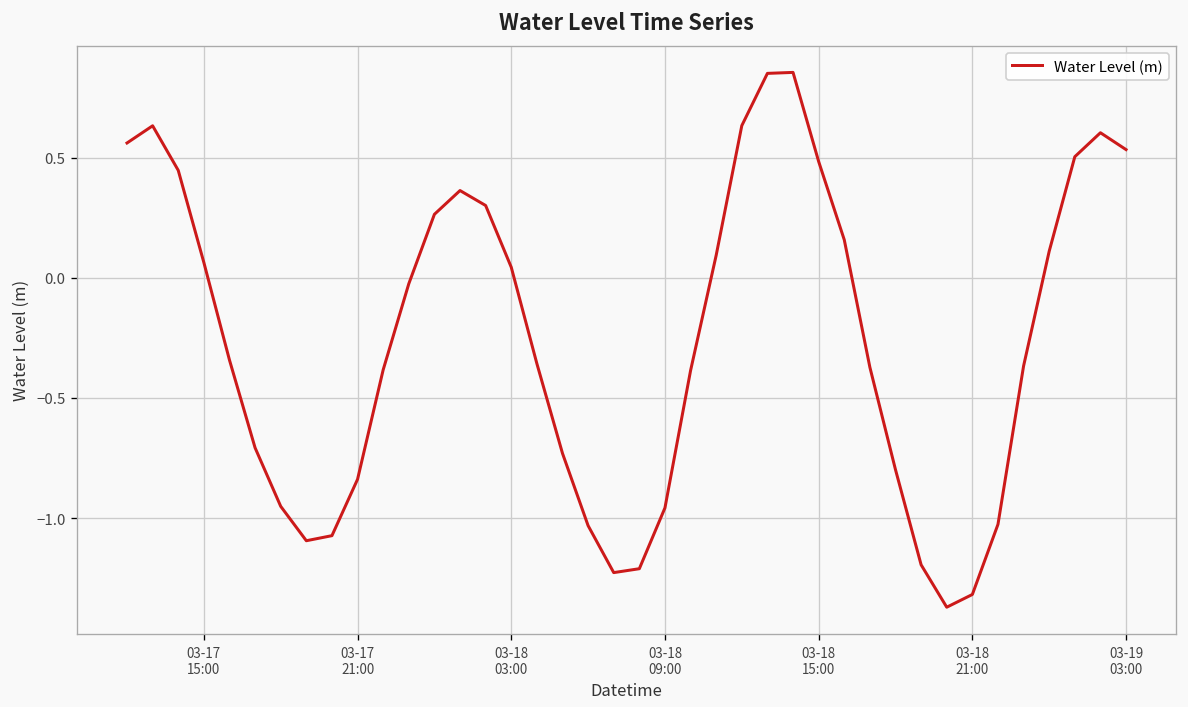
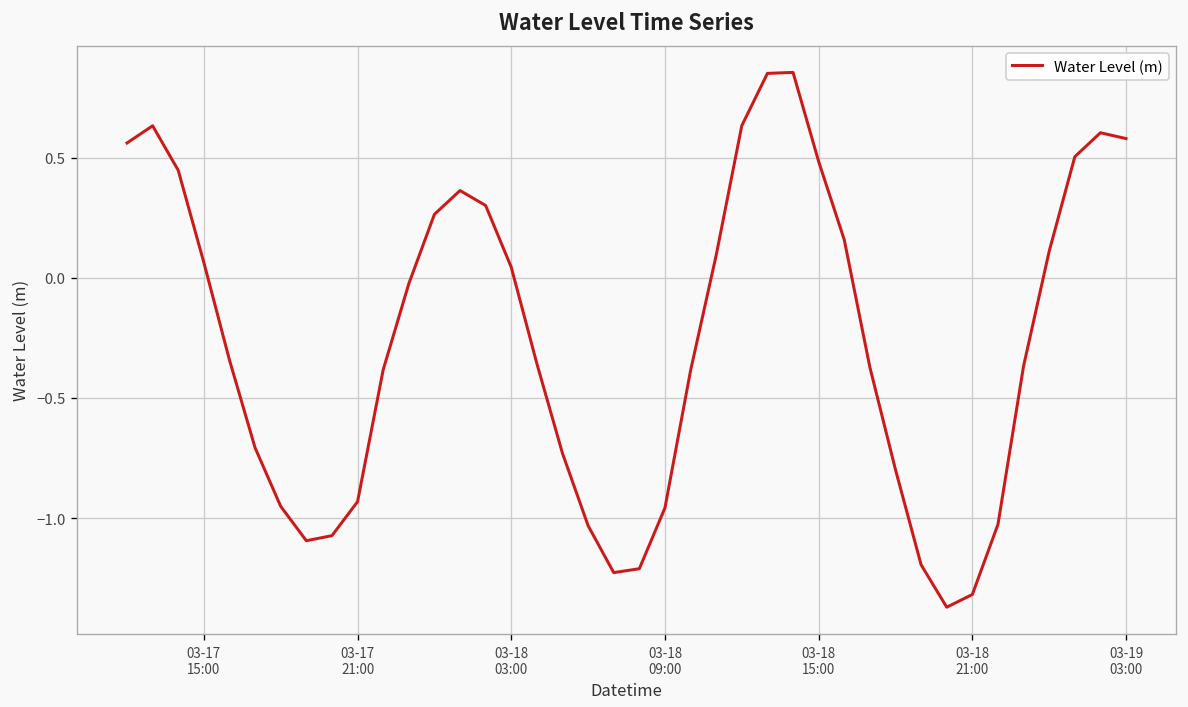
03-17 21:00: -0.84 -> -0.93
03-19 03:00: 0.53 -> 0.58
